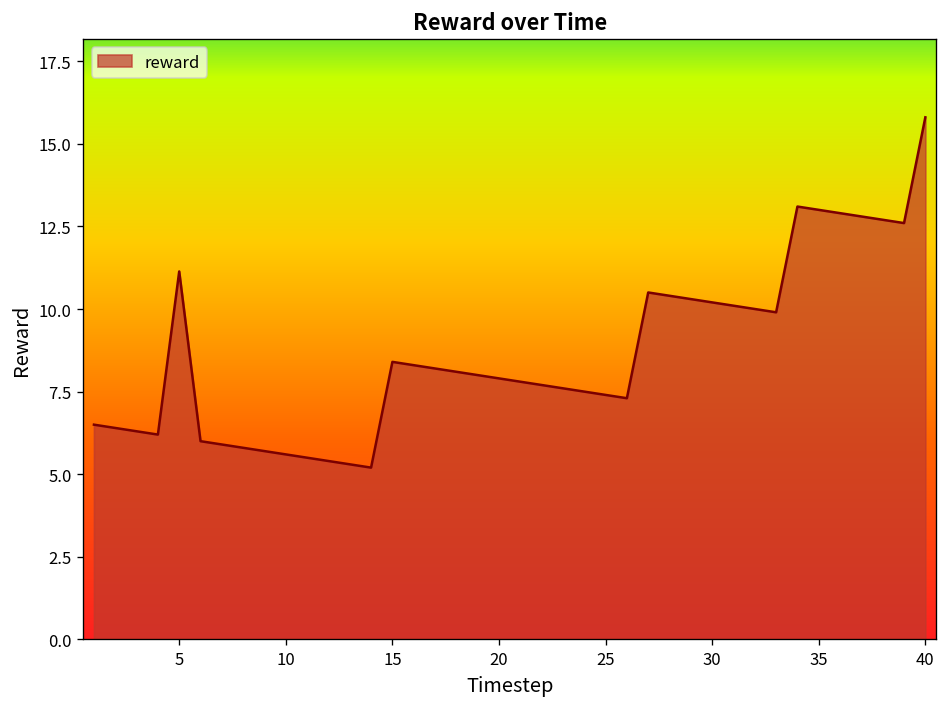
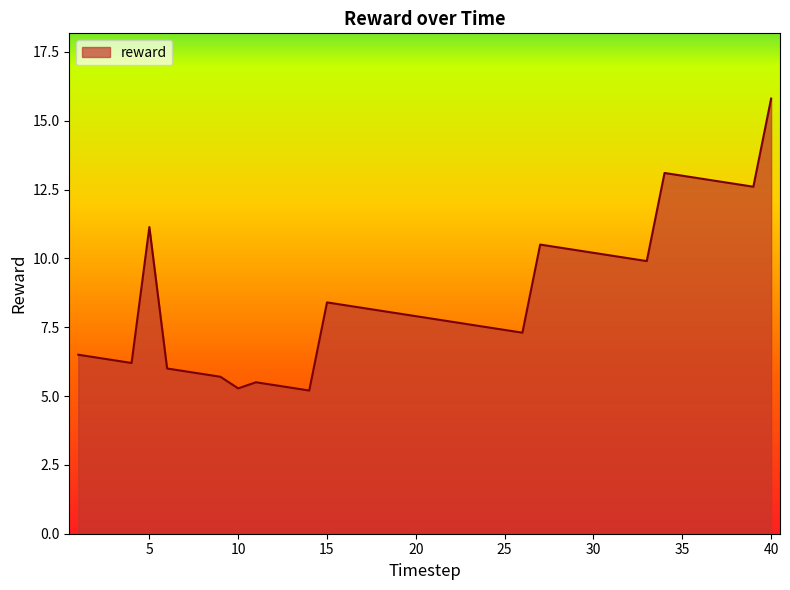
10: 5.6 -> 5.3
